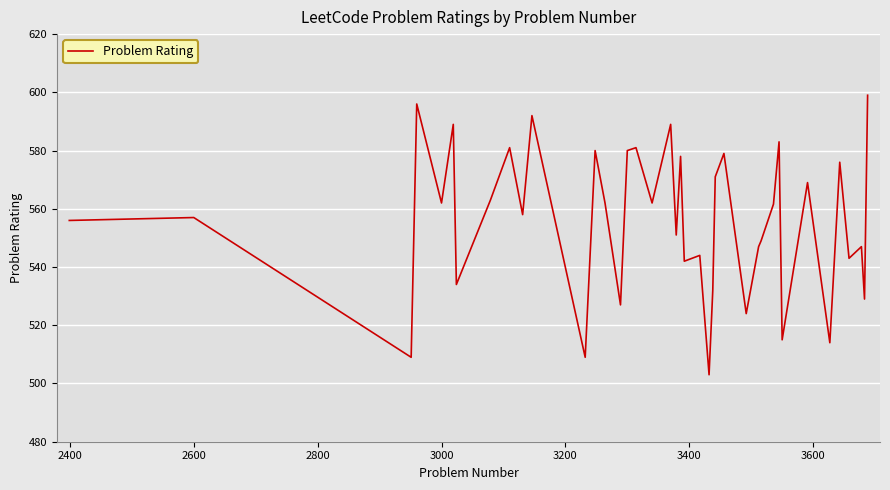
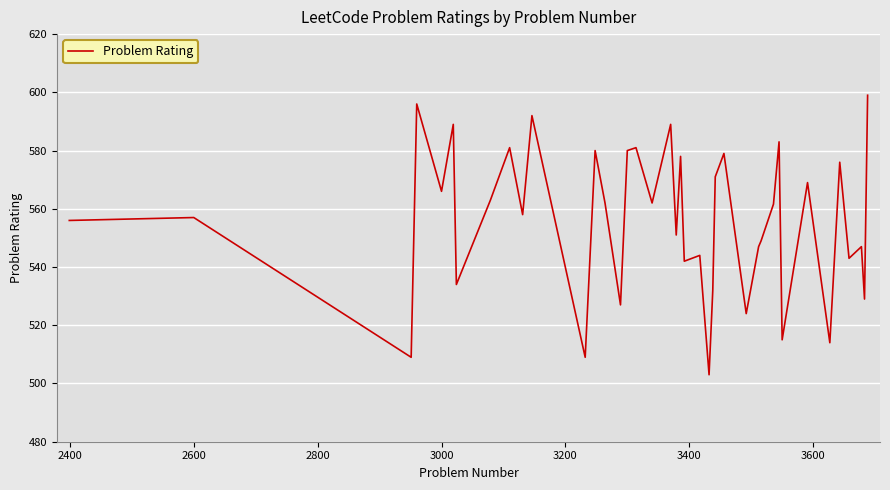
3000: 562 -> 566
